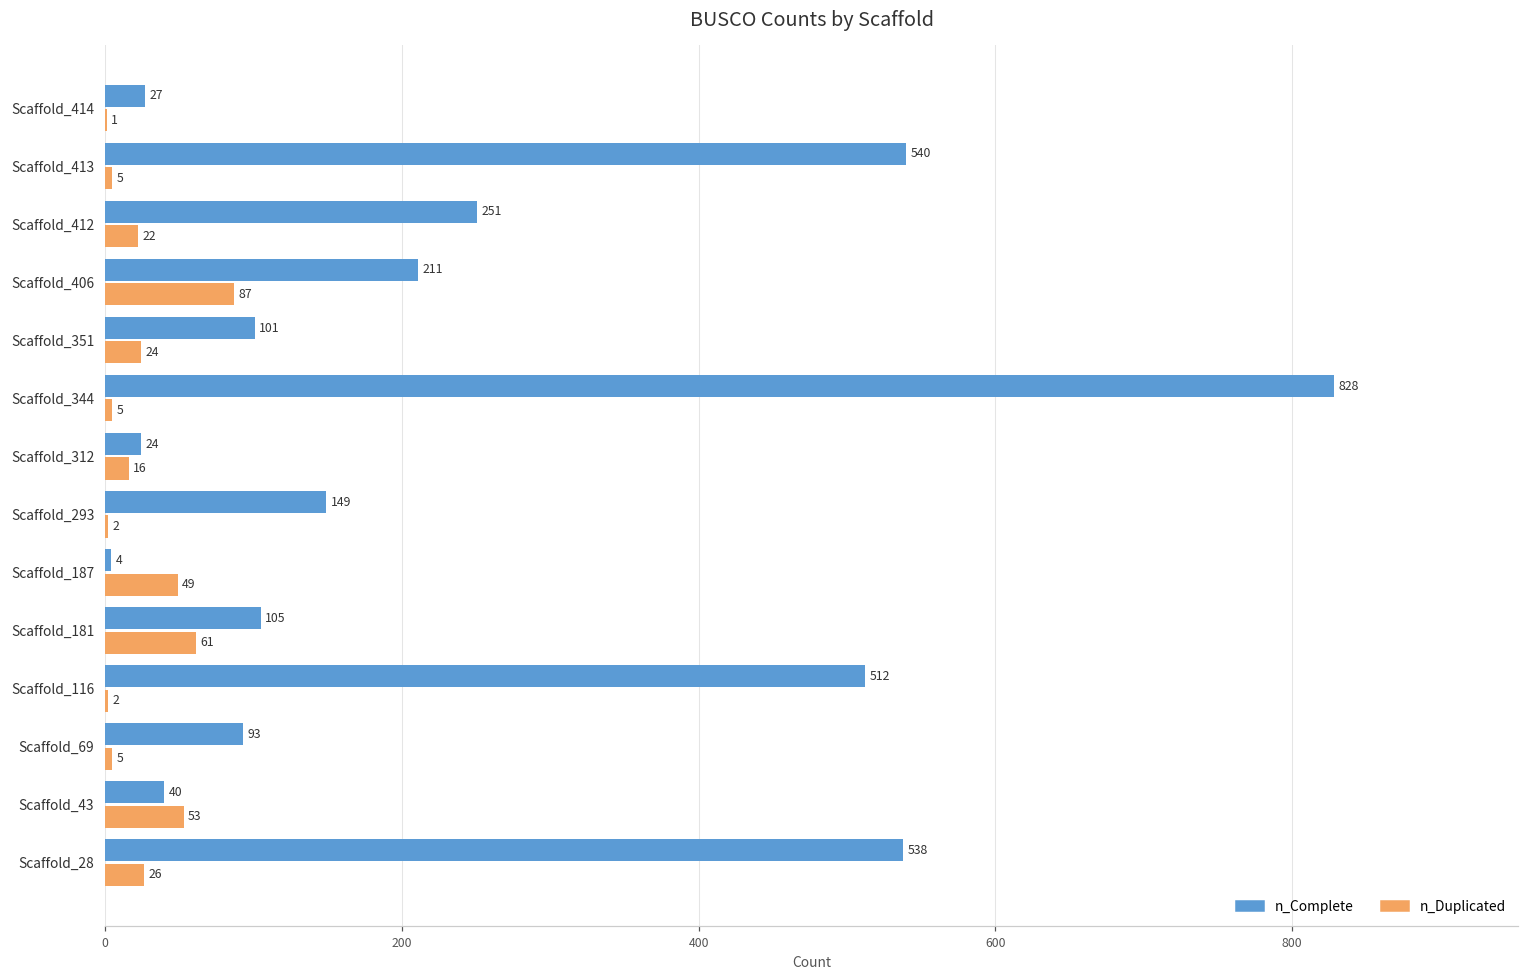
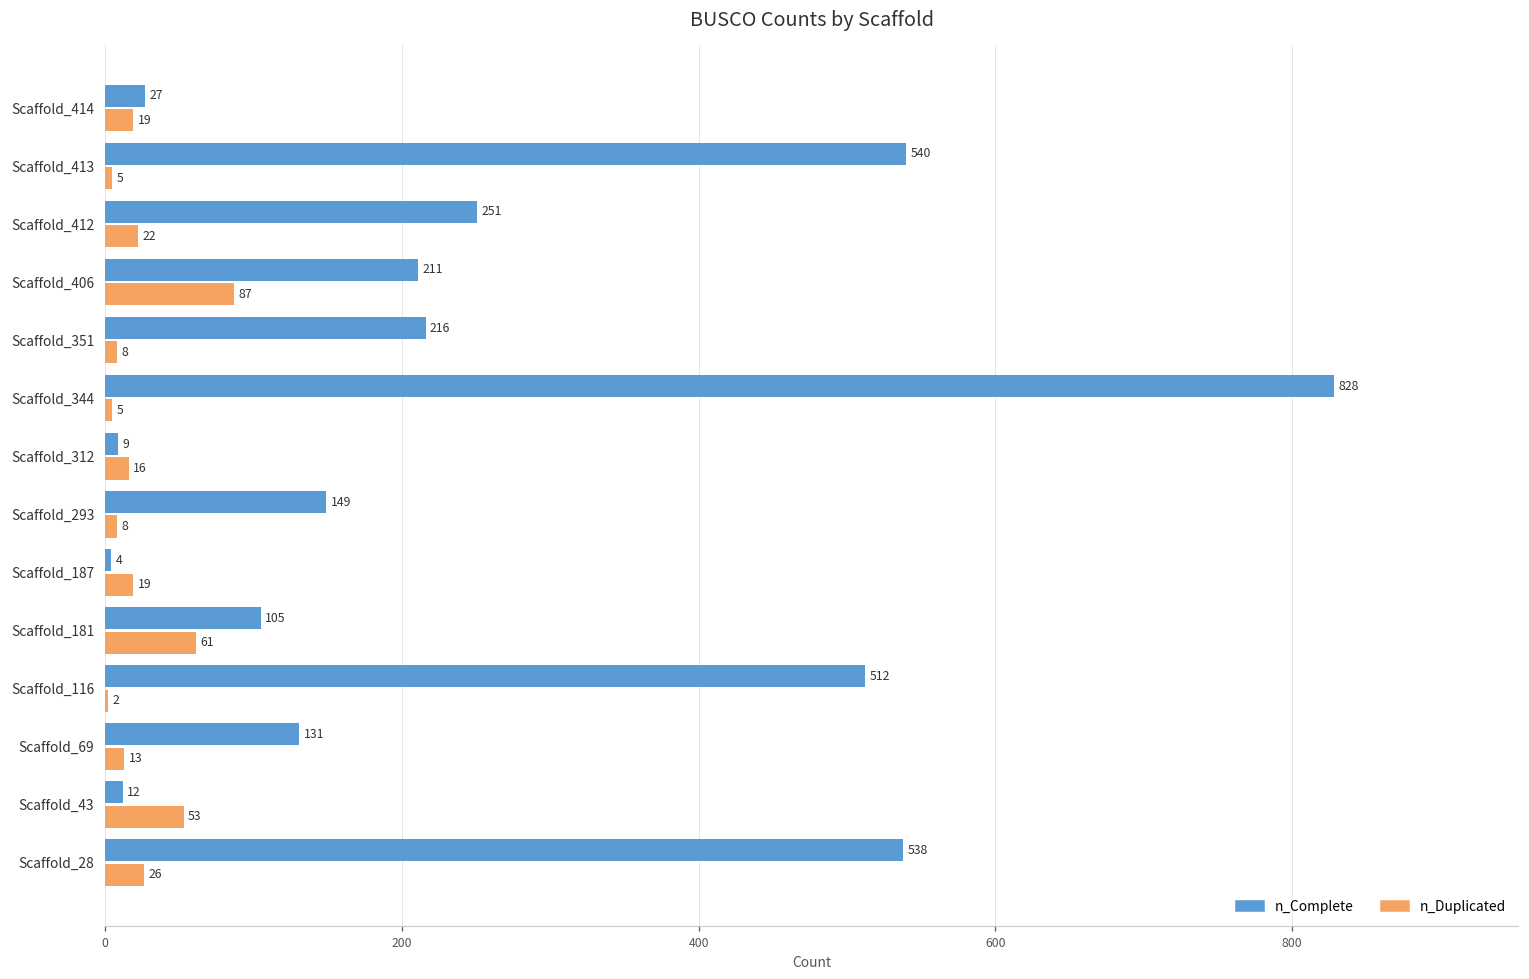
n_Duplicated, Scaffold_414: 1 -> 19
n_Complete, Scaffold_351: 101 -> 216
n_Duplicated, Scaffold_351: 24 -> 8
n_Complete, Scaffold_312: 24 -> 9
n_Duplicated, Scaffold_293: 2 -> 8
n_Duplicated, Scaffold_187: 49 -> 19
n_Complete, Scaffold_69: 93 -> 131
n_Duplicated, Scaffold_69: 5 -> 13
n_Complete, Scaffold_43: 40 -> 12
